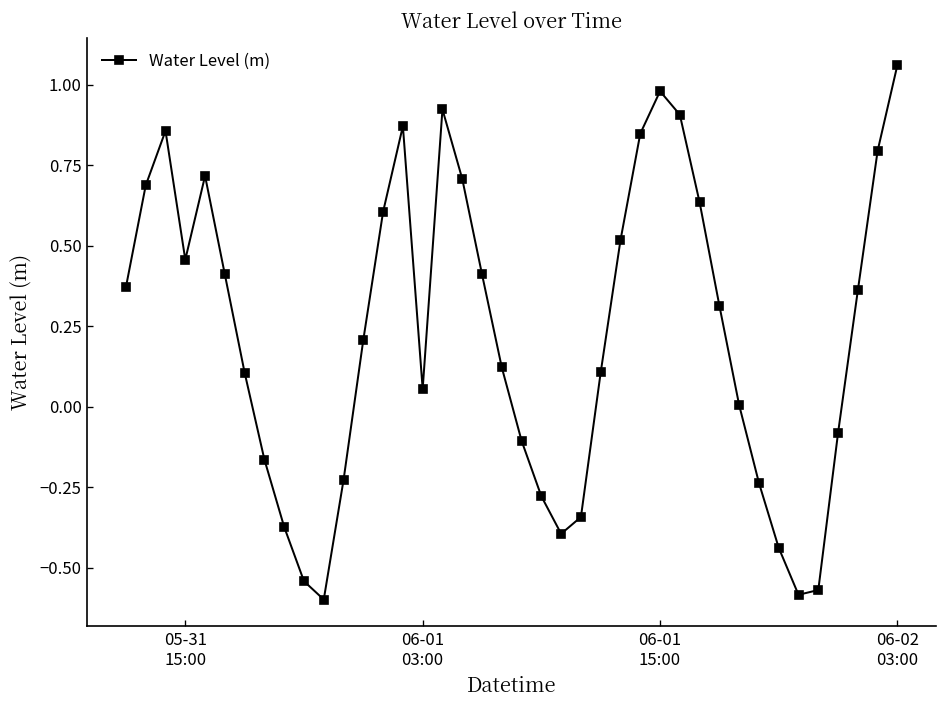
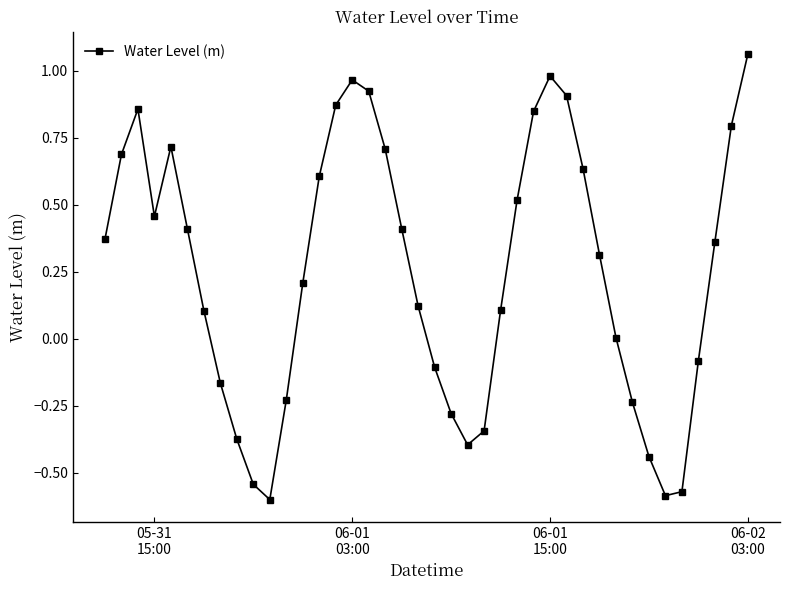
06-01 03:00: 0.05 -> 0.97
